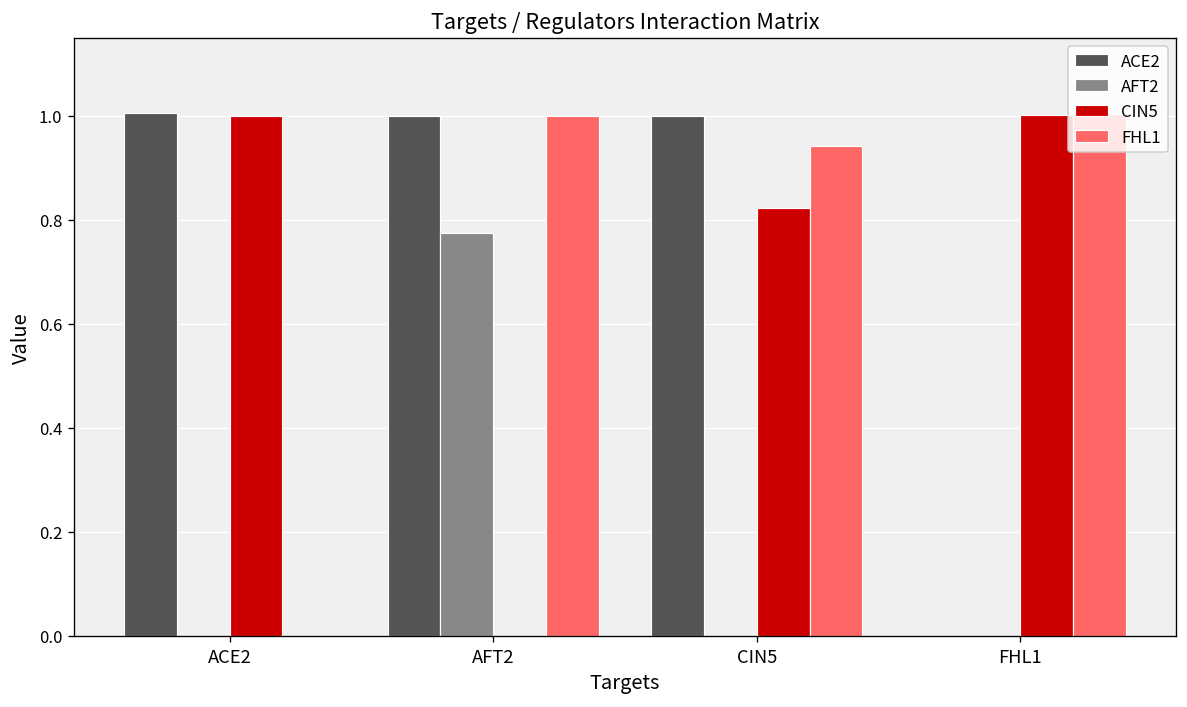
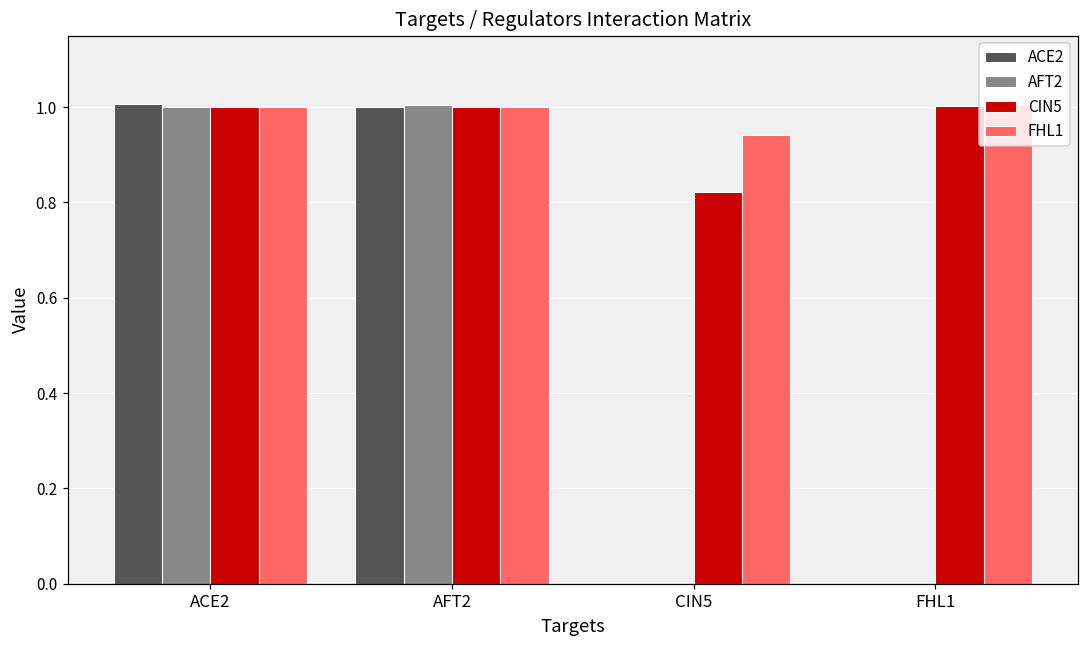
AFT2, ACE2: 0 -> 1
FHL1, ACE2: 0 -> 1
AFT2, AFT2: 0.77 -> 1.00
CIN5, AFT2: 0 -> 1
ACE2, CIN5: 1 -> 0
